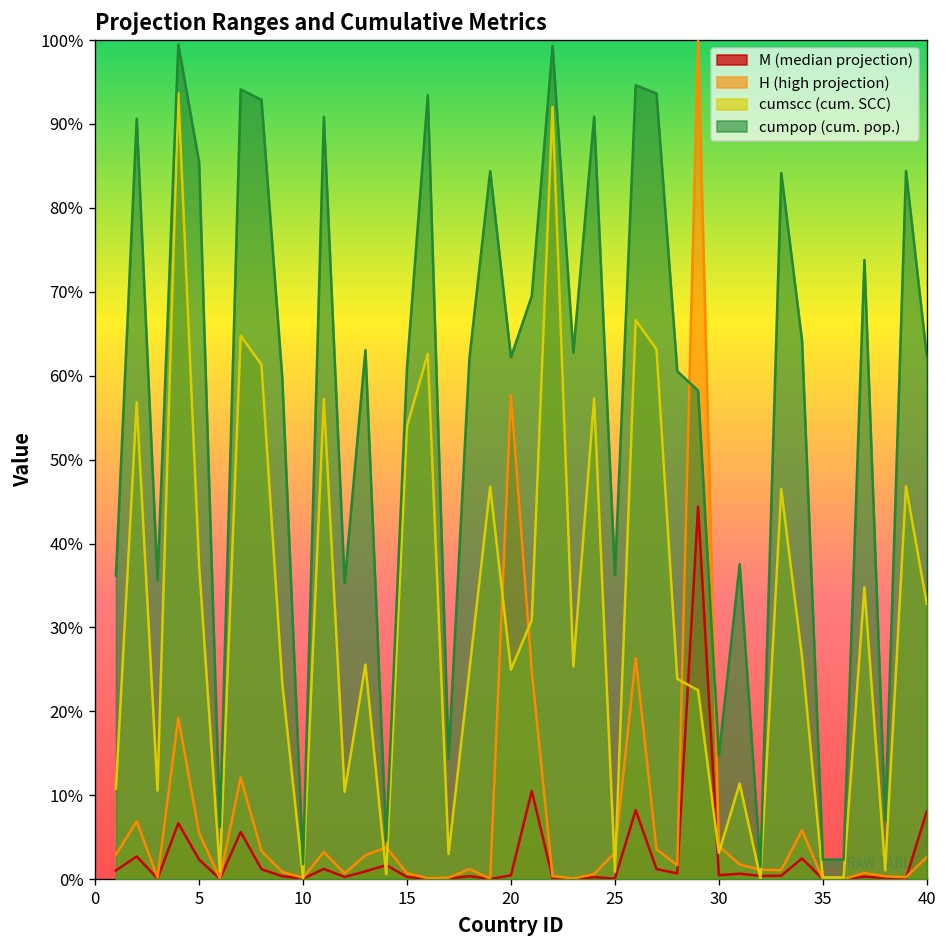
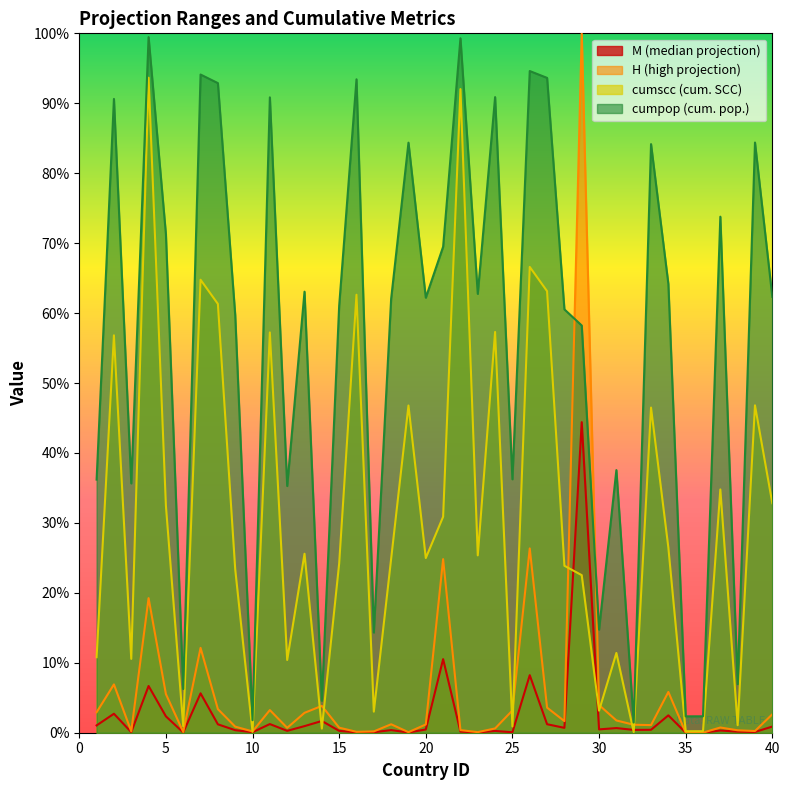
cumscc (cum. SCC), 5: 37% -> 32%
cumpop (cum. pop.), 5: 85% -> 71%
cumscc (cum. SCC), 15: 54% -> 24%
H (high projection), 20: 58% -> 1%
M (median projection), 40: 8% -> 1%
